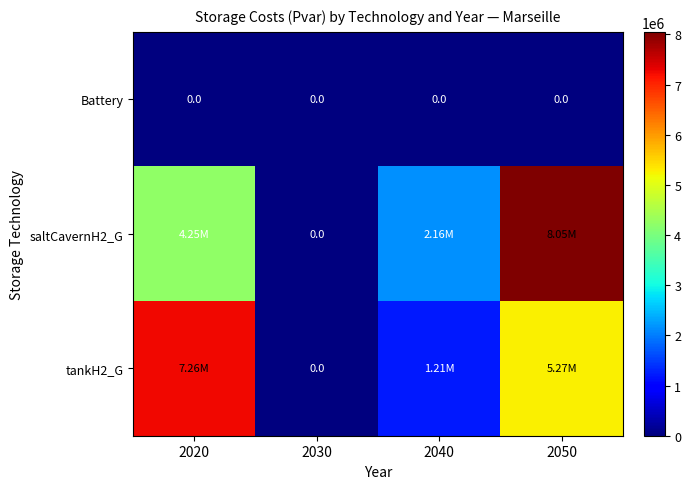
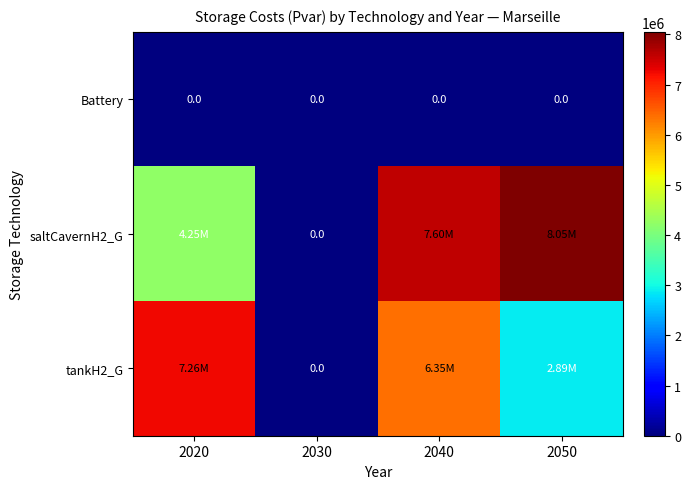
saltCavernH2_G, 2040: 2.16M -> 7.60M
tankH2_G, 2040: 1.21M -> 6.35M
tankH2_G, 2050: 5.27M -> 2.89M
